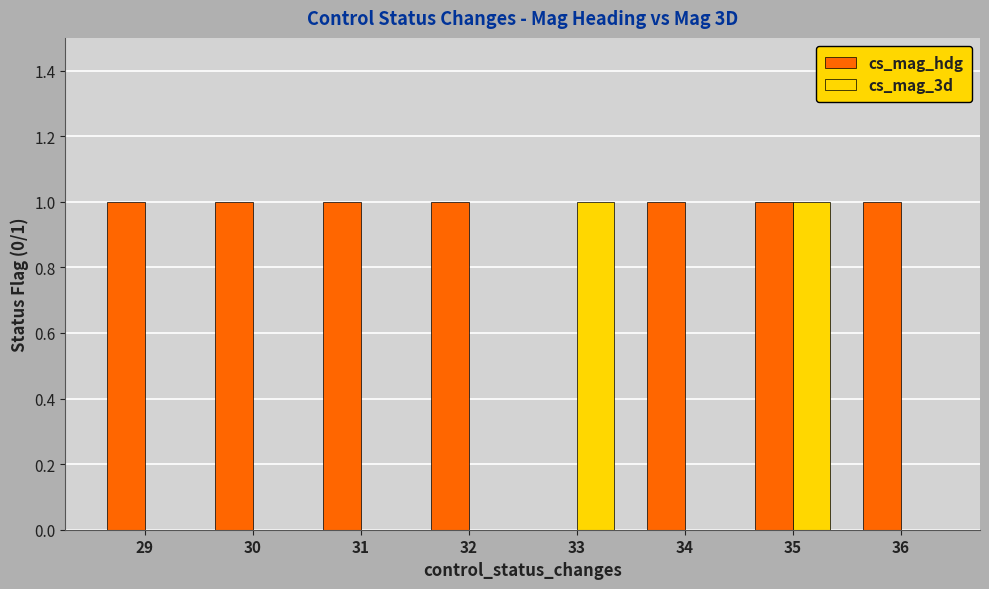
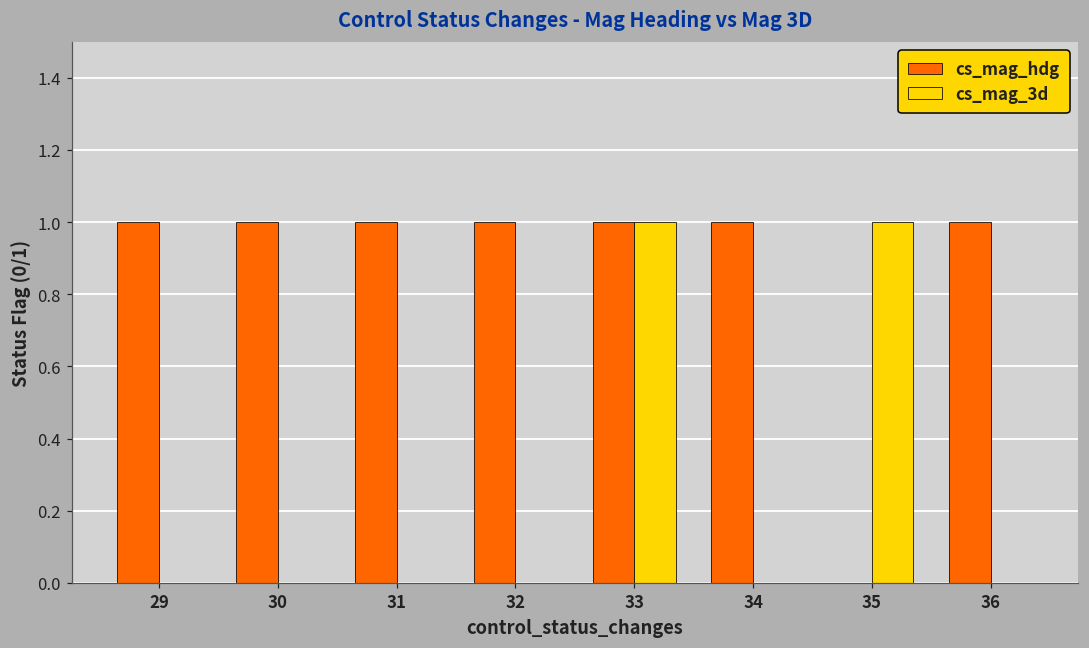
cs_mag_hdg, 33: 0 -> 1
cs_mag_hdg, 35: 1 -> 0
